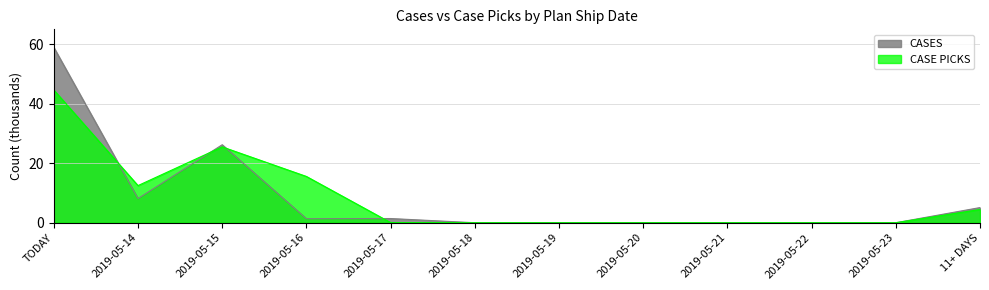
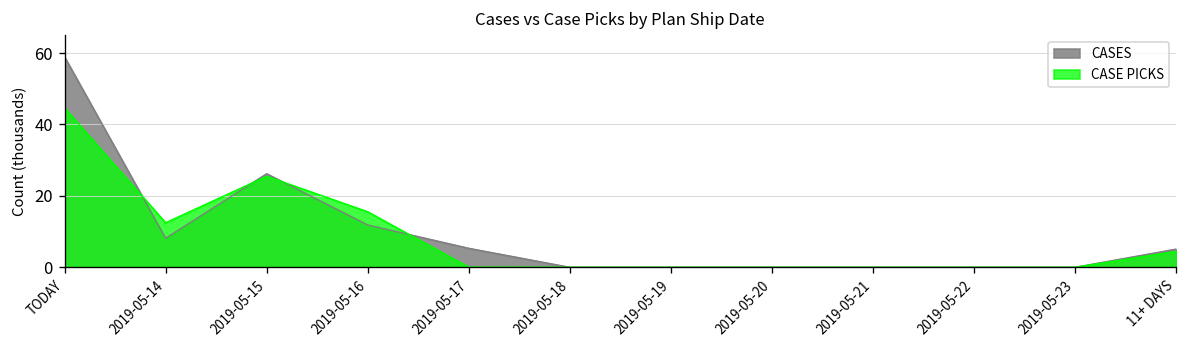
CASES, 2019-05-16: 1 -> 12
CASES, 2019-05-17: 1 -> 5
